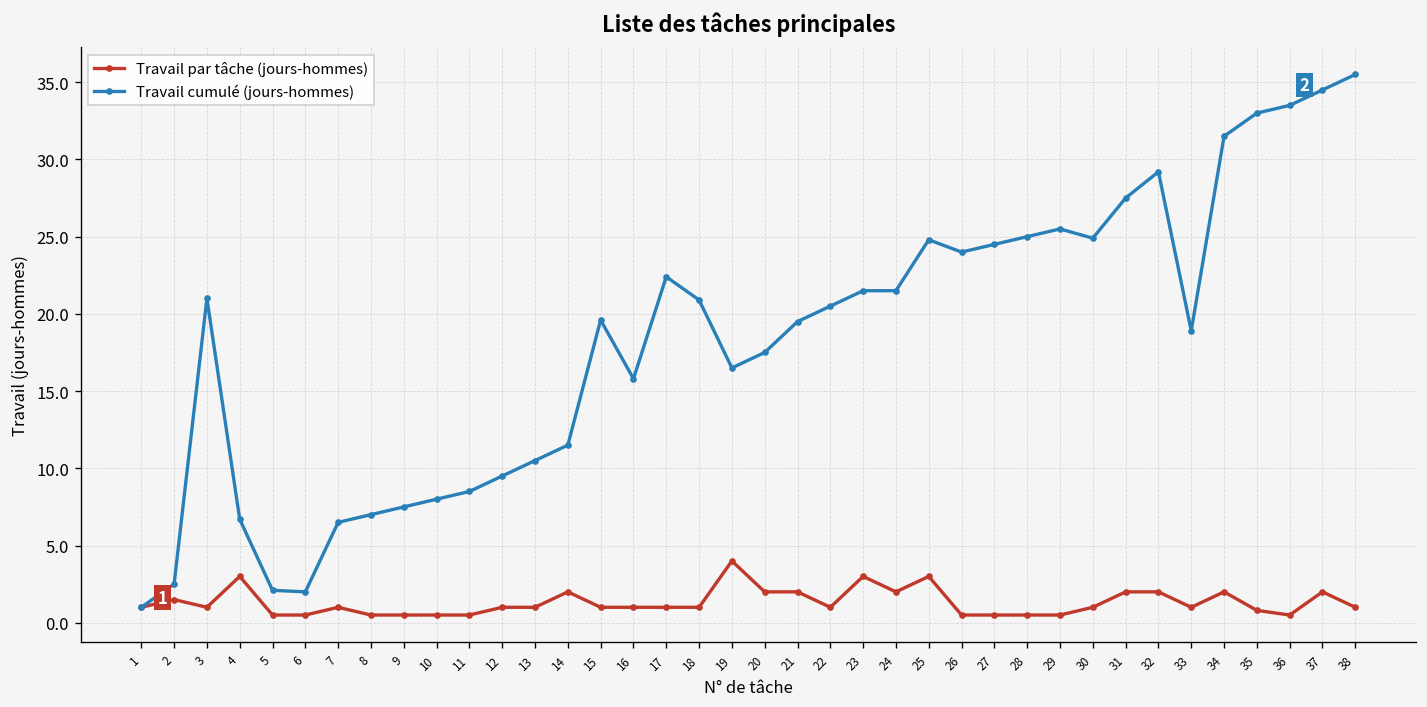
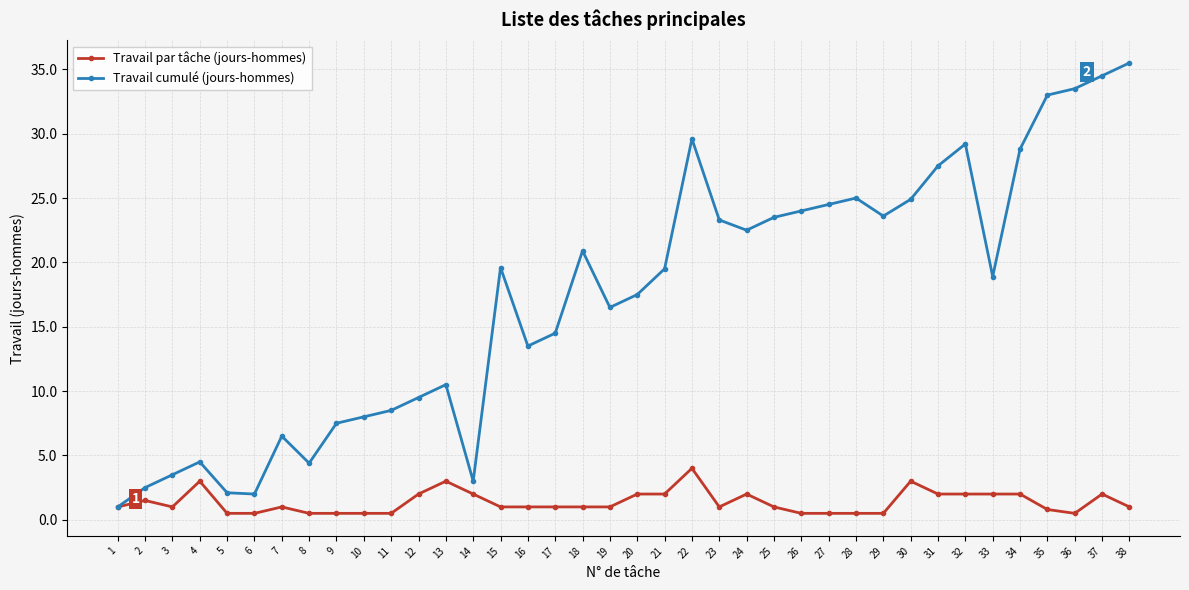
Travail cumulé (jours-hommes), 3: 21.0 -> 3.5
Travail cumulé (jours-hommes), 4: 6.7 -> 4.5
Travail cumulé (jours-hommes), 8: 7.0 -> 4.4
Travail par tâche (jours-hommes), 12: 1 -> 2
Travail par tâche (jours-hommes), 13: 1 -> 3
Travail cumulé (jours-hommes), 14: 11.5 -> 3.0
Travail cumulé (jours-hommes), 16: 15.8 -> 13.5
Travail cumulé (jours-hommes), 17: 22.4 -> 14.5
Travail par tâche (jours-hommes), 19: 4 -> 1
Travail par tâche (jours-hommes), 22: 1 -> 4
Travail cumulé (jours-hommes), 22: 20.5 -> 29.6
Travail par tâche (jours-hommes), 23: 3 -> 1
Travail cumulé (jours-hommes), 23: 21.5 -> 23.3
Travail cumulé (jours-hommes), 24: 21.5 -> 22.5
Travail par tâche (jours-hommes), 25: 3 -> 1
Travail cumulé (jours-hommes), 25: 24.8 -> 23.5
Travail cumulé (jours-hommes), 29: 25.5 -> 23.6
Travail par tâche (jours-hommes), 30: 1 -> 3
Travail par tâche (jours-hommes), 33: 1 -> 2
Travail cumulé (jours-hommes), 34: 31.5 -> 28.8
